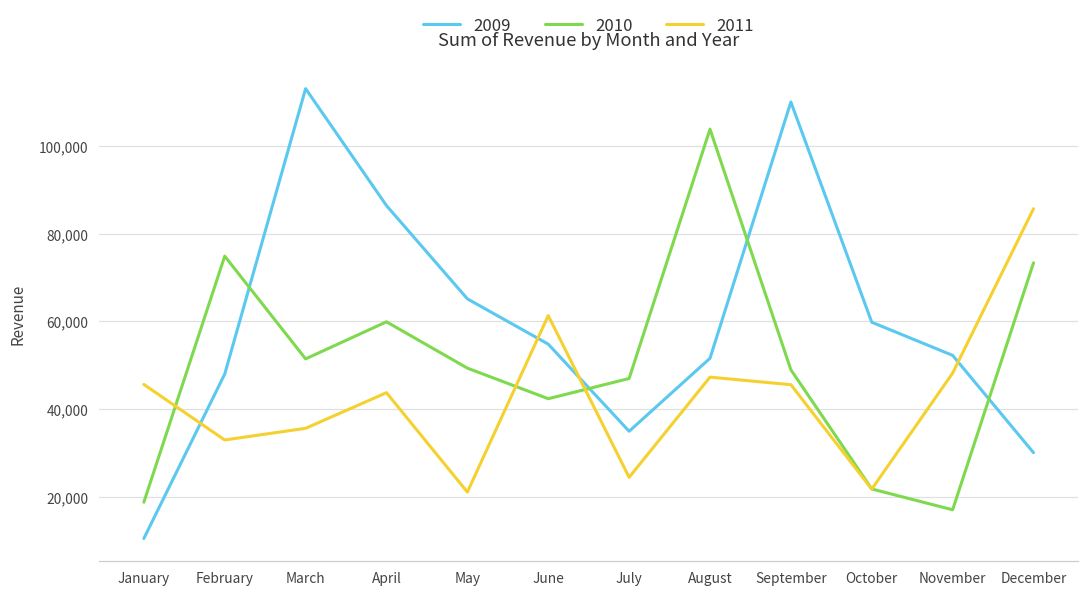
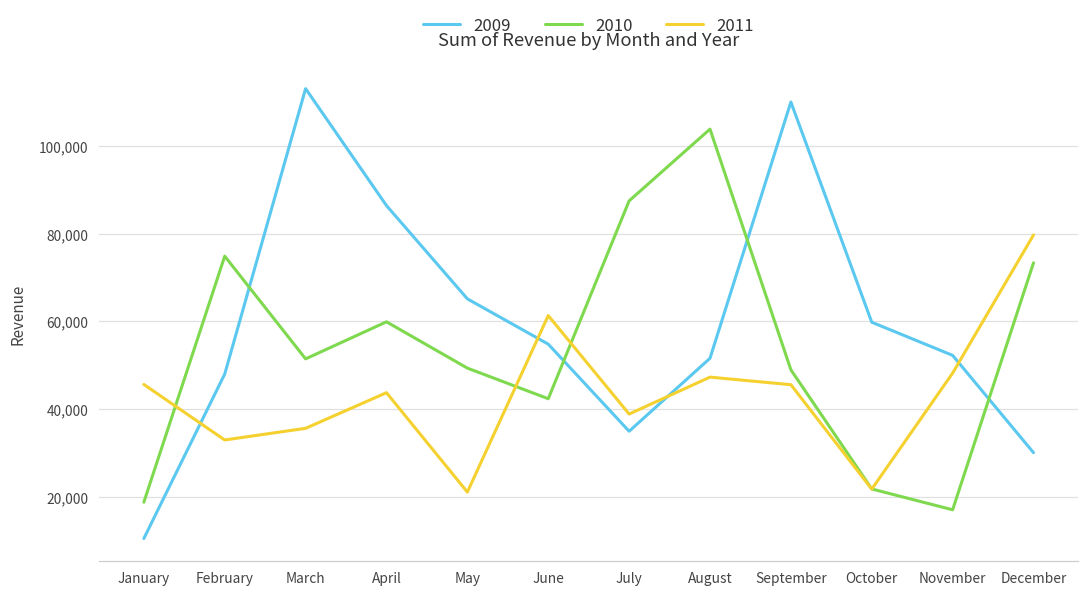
2010, July: 47,000 -> 88,000
2011, July: 24,000 -> 39,000
2011, December: 86,000 -> 80,000
